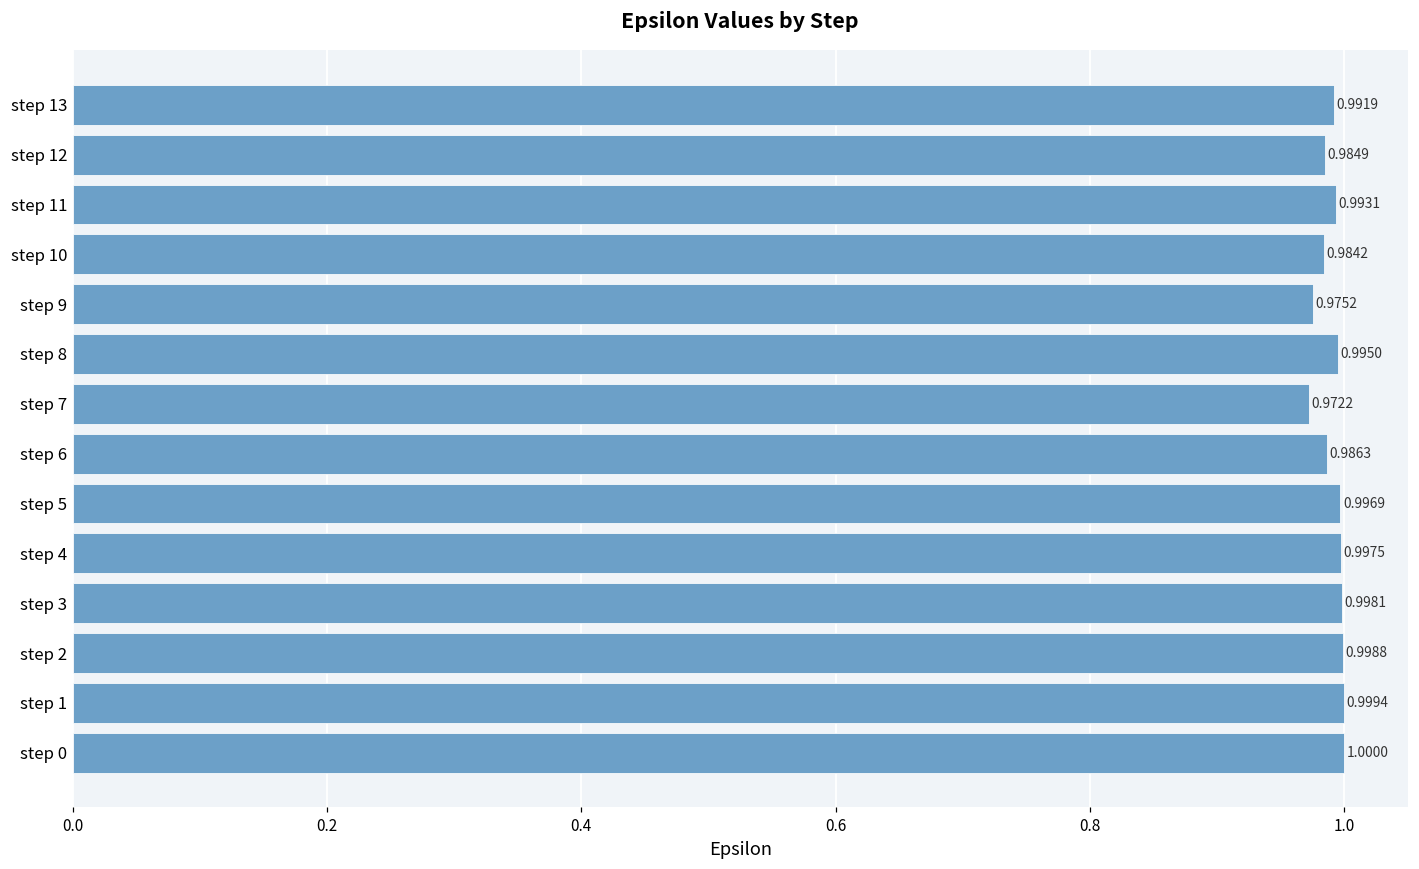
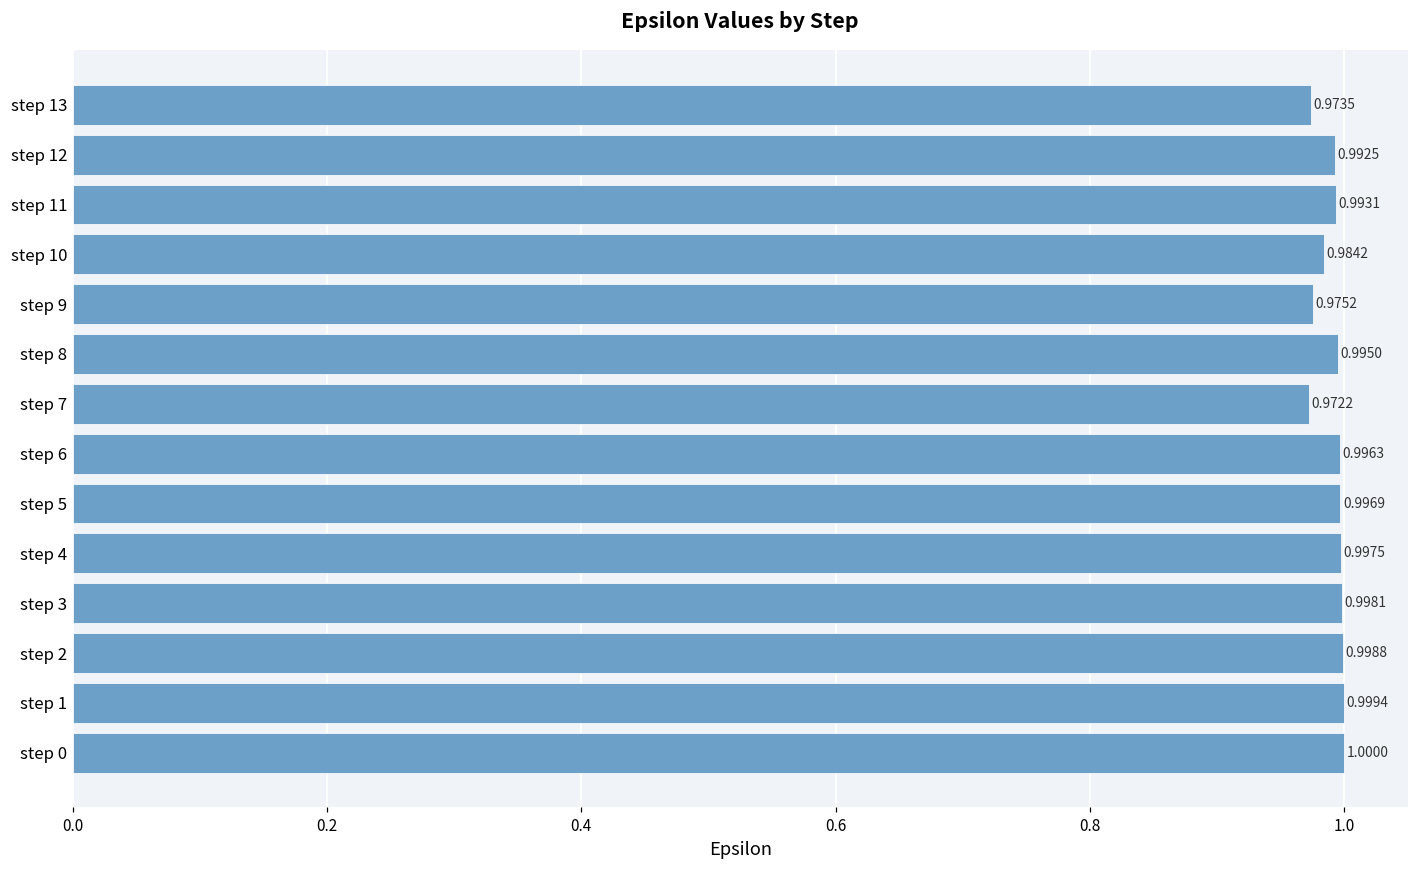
step 13: 0.9919 -> 0.9735
step 12: 0.9849 -> 0.9925
step 6: 0.9863 -> 0.9963
